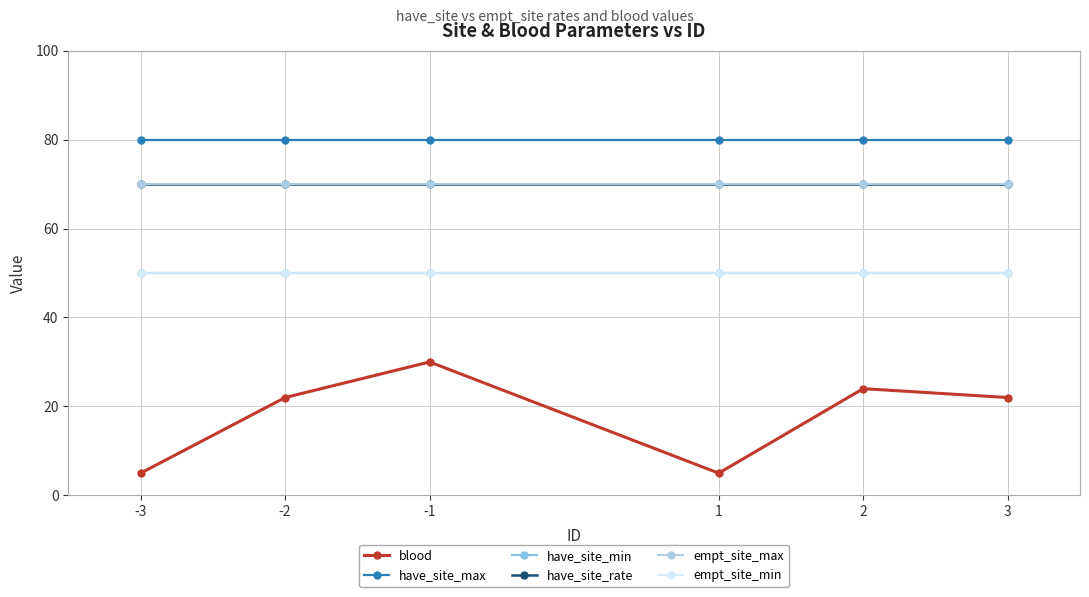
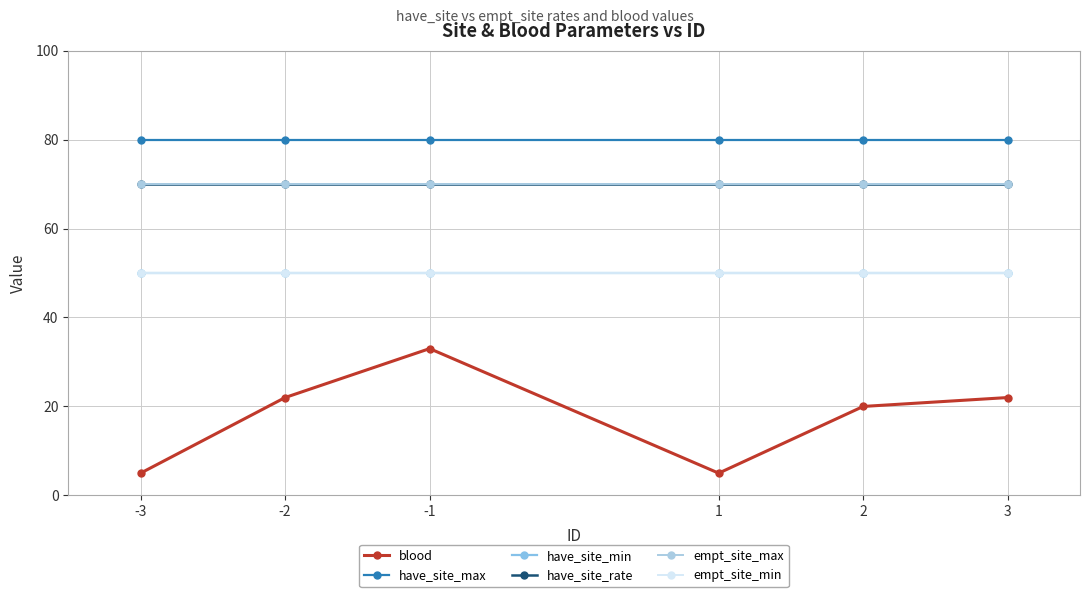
blood, -1: 30 -> 33
blood, 2: 24 -> 20
